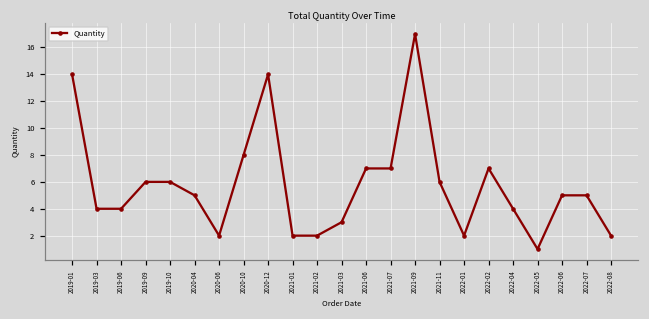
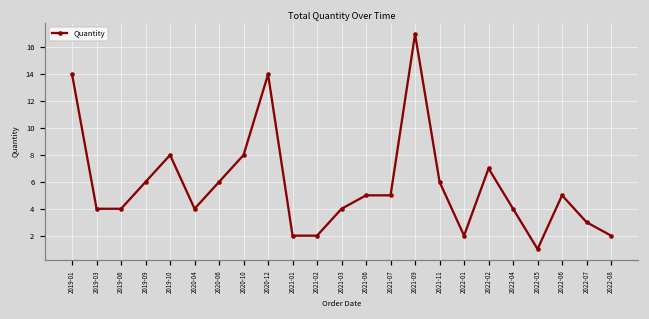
2019-10: 6 -> 8
2020-04: 5 -> 4
2020-06: 2 -> 6
2021-03: 3 -> 4
2021-06: 7 -> 5
2021-07: 7 -> 5
2022-07: 5 -> 3
